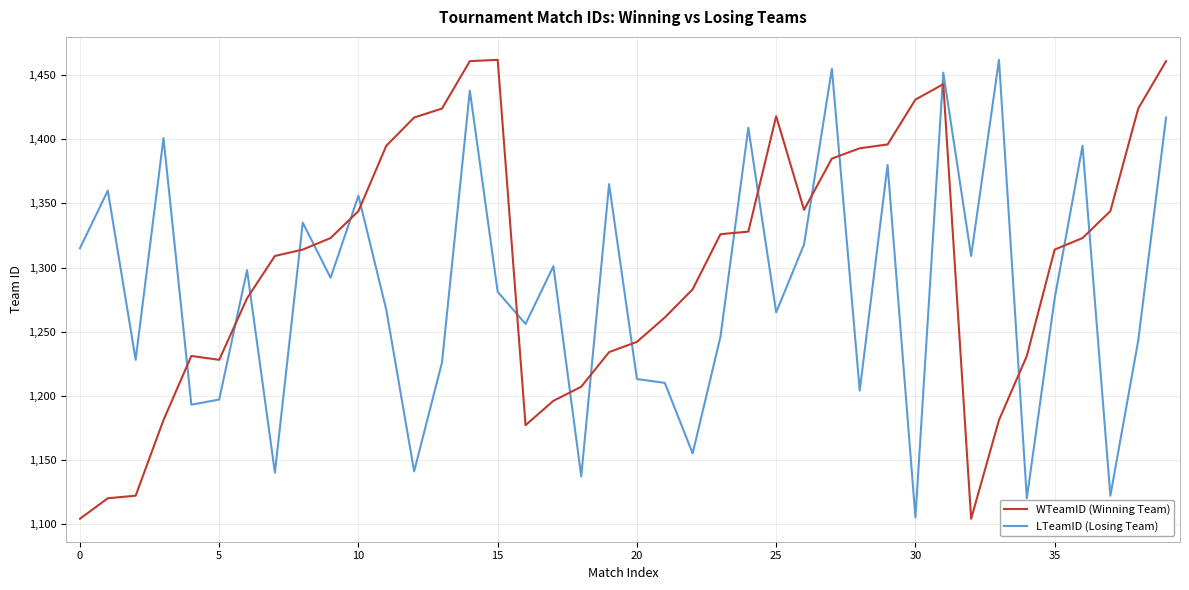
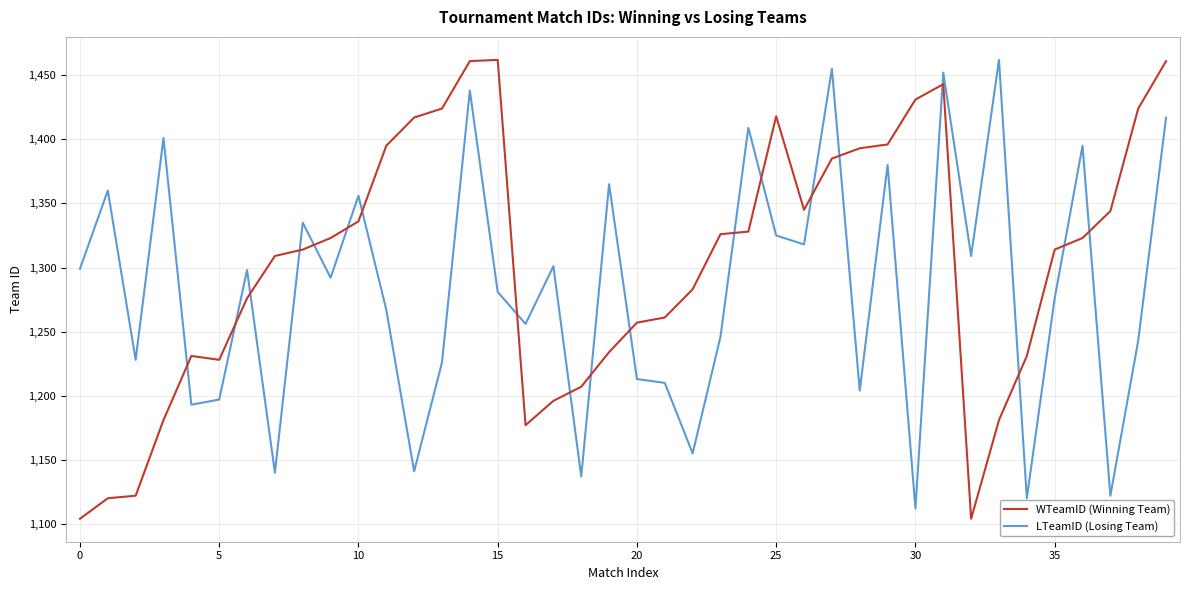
LTeamID (Losing Team), 0: 1,315 -> 1,299
WTeamID (Winning Team), 10: 1,344 -> 1,336
WTeamID (Winning Team), 20: 1,242 -> 1,257
LTeamID (Losing Team), 25: 1,265 -> 1,325
LTeamID (Losing Team), 30: 1,105 -> 1,112
